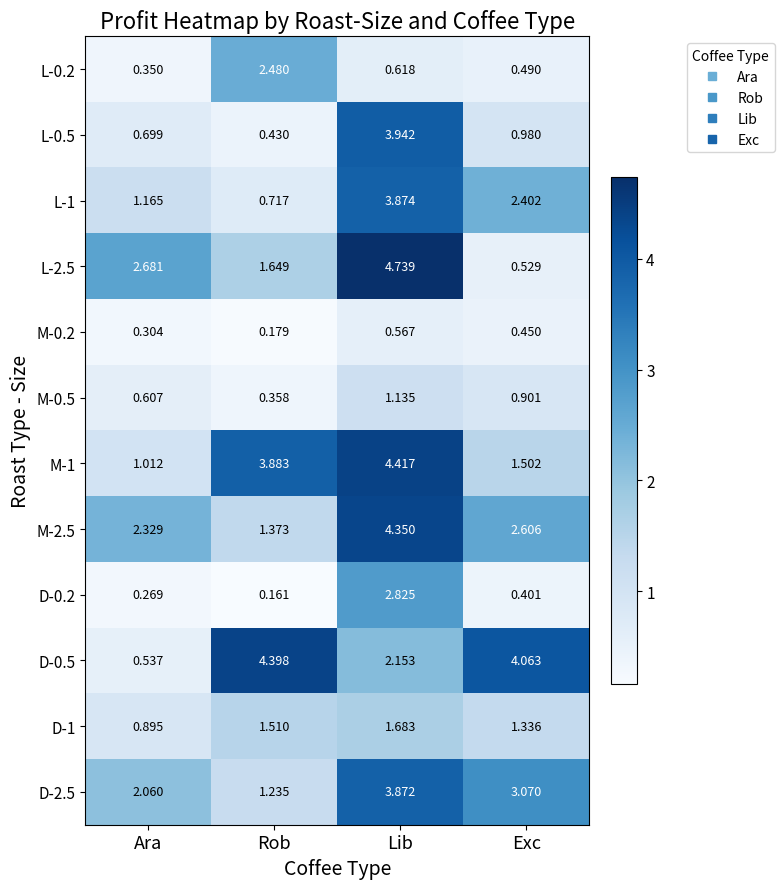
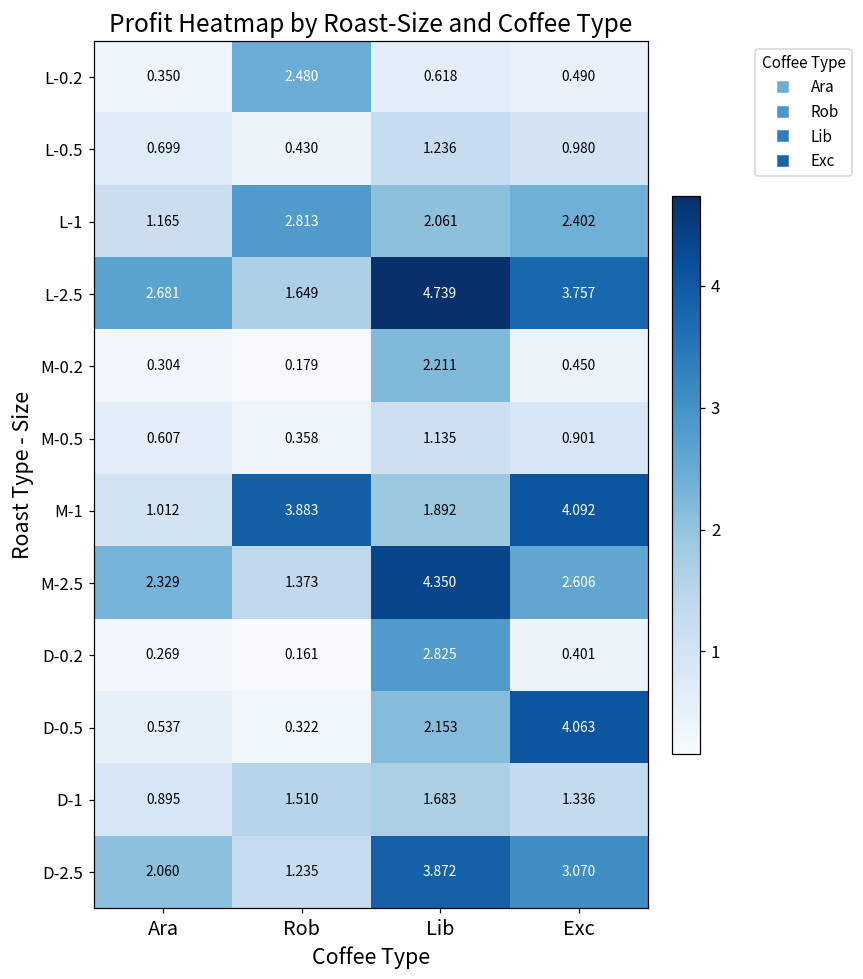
L-0.5, Lib: 3.942 -> 1.236
L-1, Rob: 0.717 -> 2.813
L-1, Lib: 3.874 -> 2.061
L-2.5, Exc: 0.529 -> 3.757
M-0.2, Lib: 0.567 -> 2.211
M-1, Lib: 4.417 -> 1.892
M-1, Exc: 1.502 -> 4.092
D-0.5, Rob: 4.398 -> 0.322
